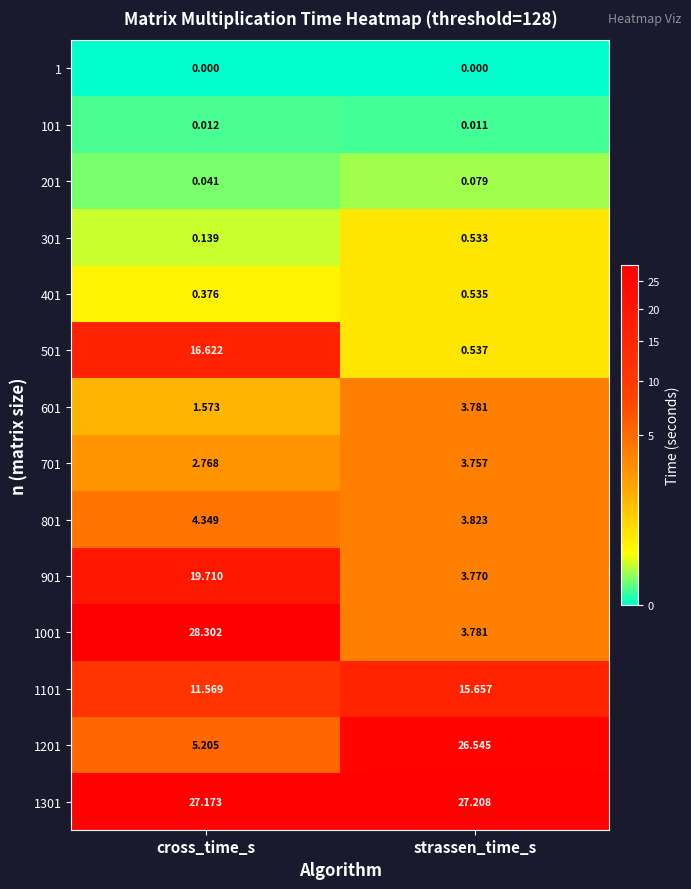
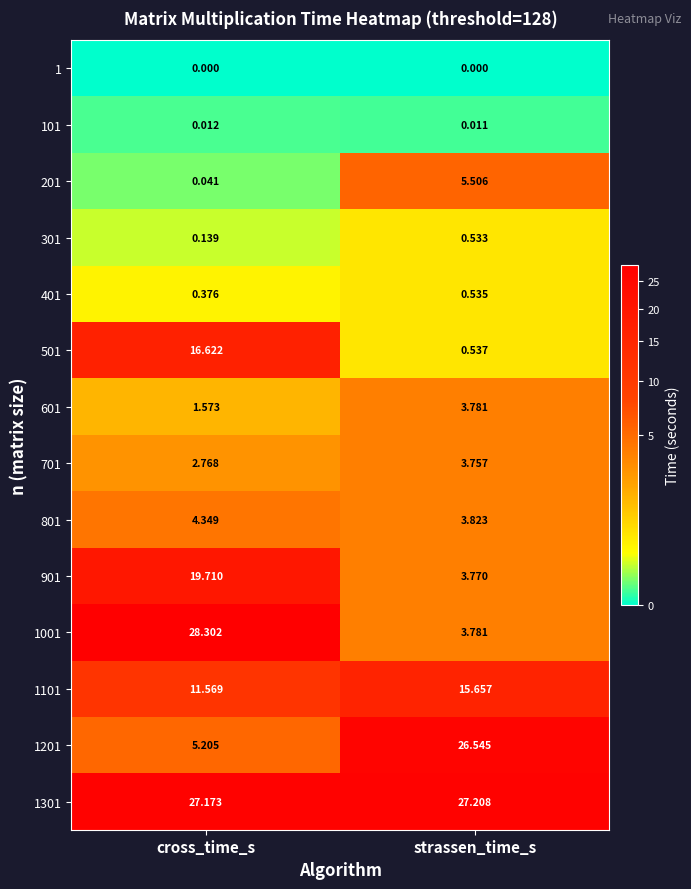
201, strassen_time_s: 0.079 -> 5.506
